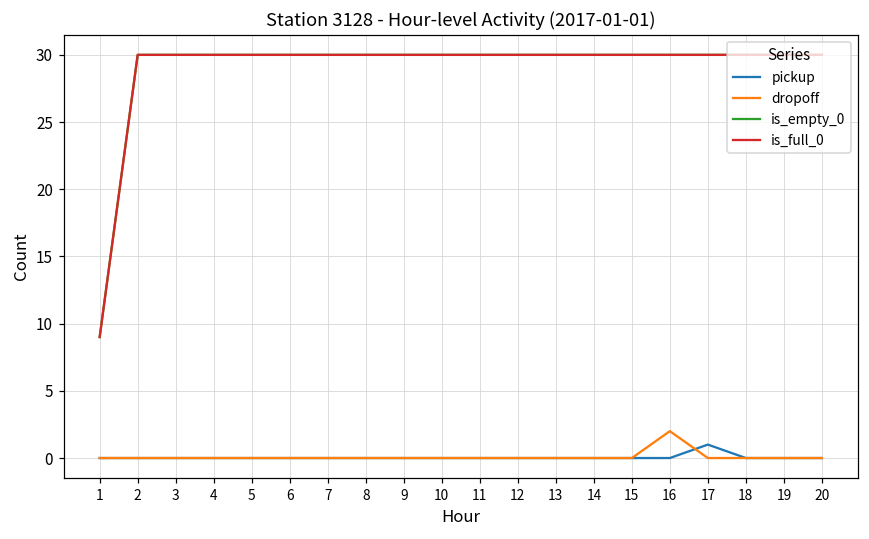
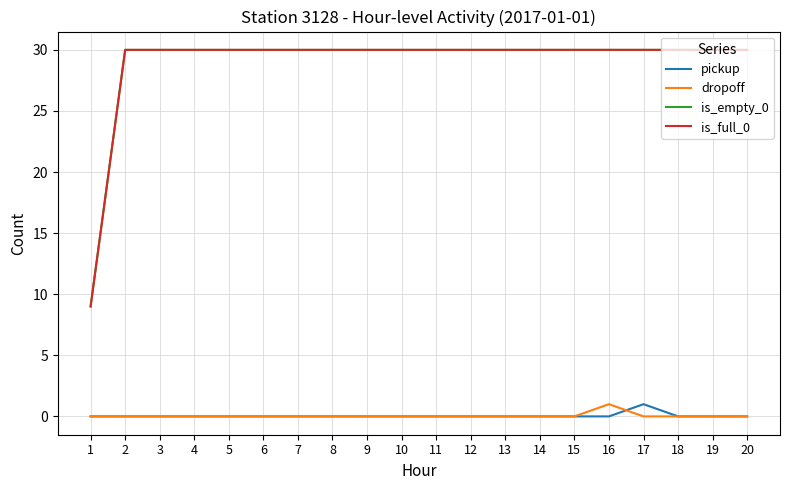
dropoff, 16: 2 -> 1
